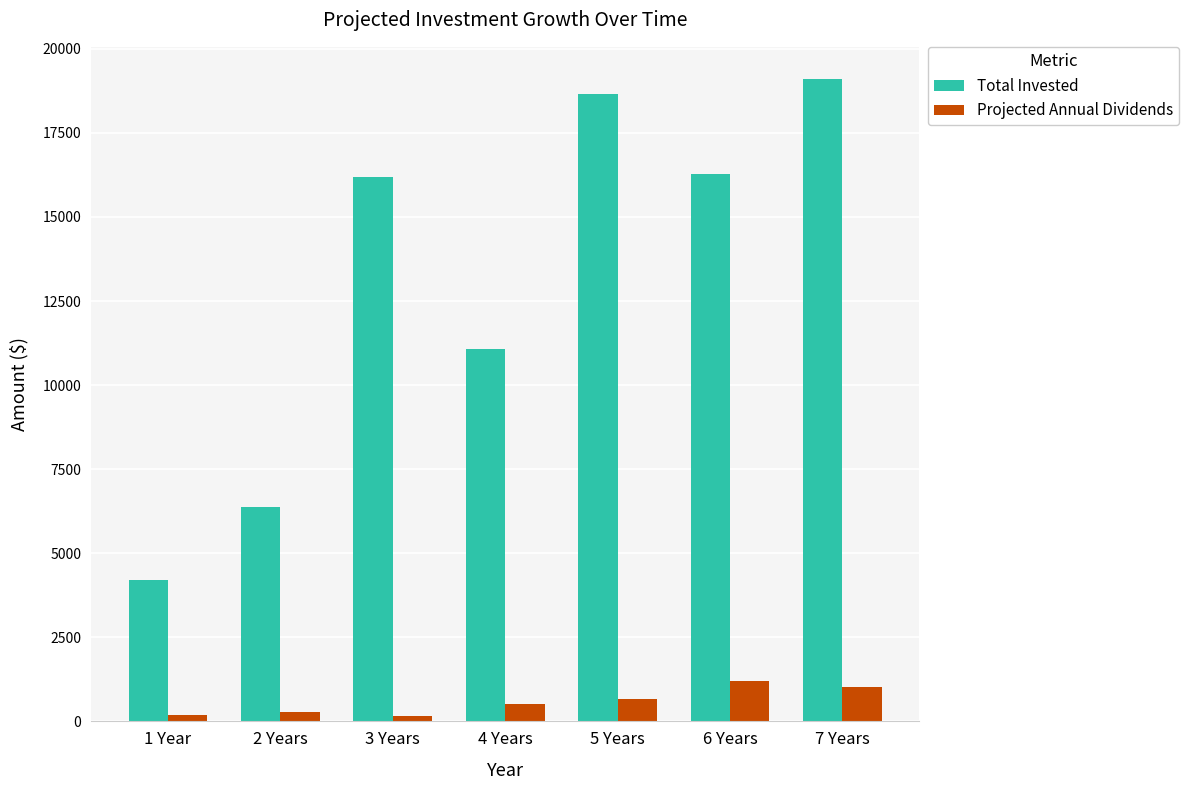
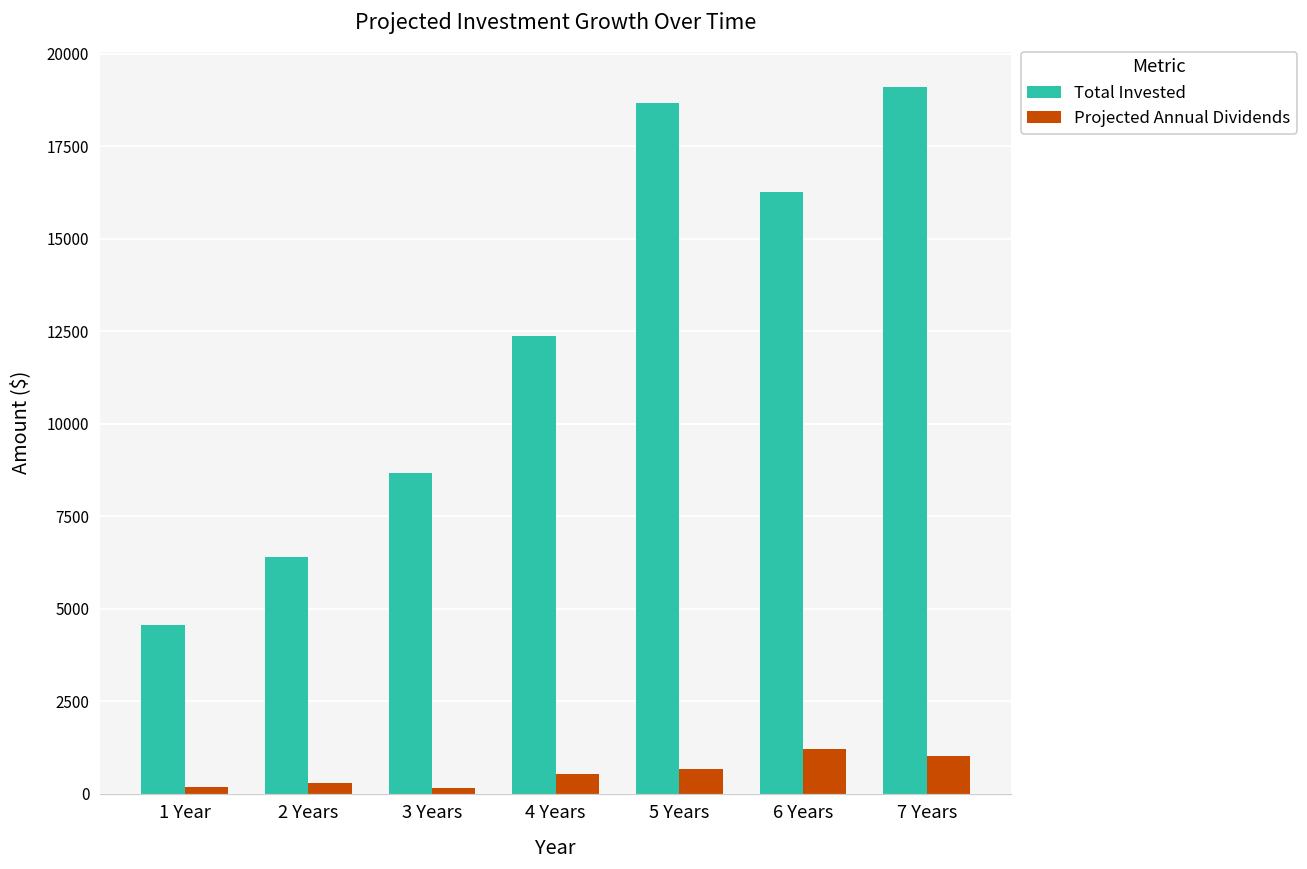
Total Invested, 1 Year: 4200 -> 4500
Total Invested, 3 Years: 16200 -> 8700
Total Invested, 4 Years: 11100 -> 12400
